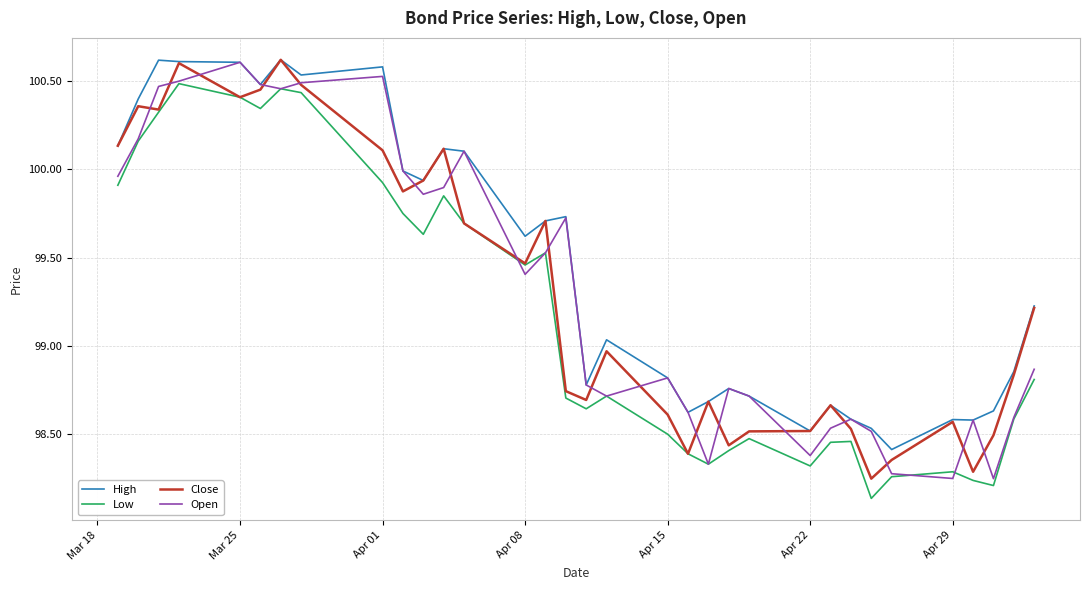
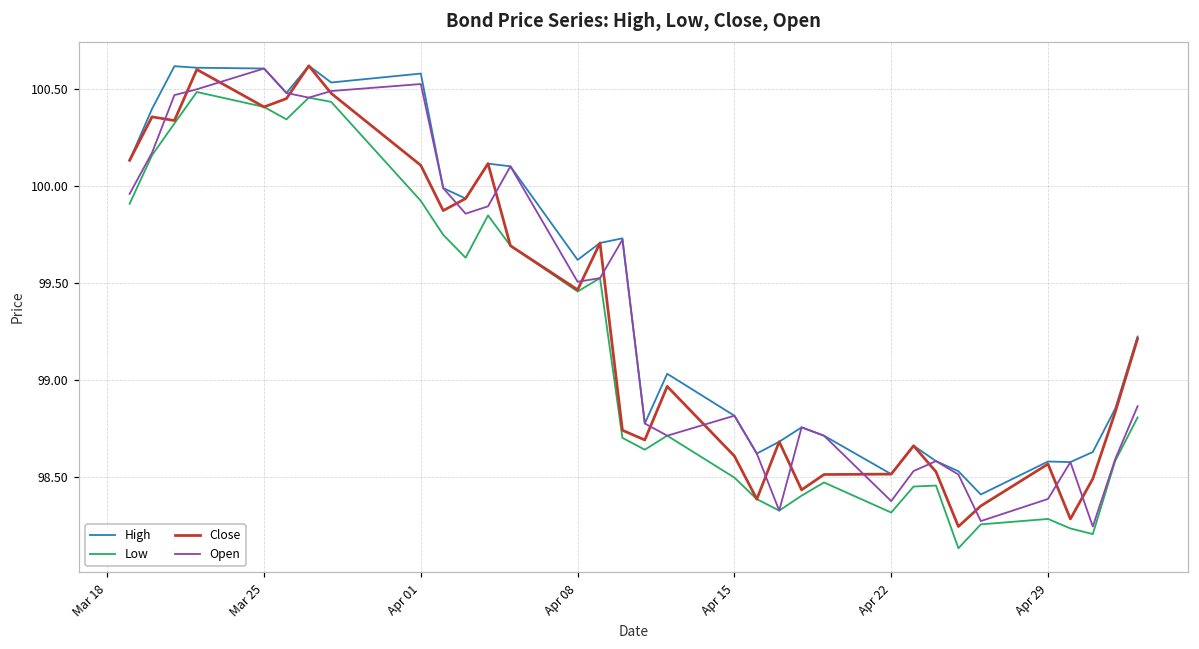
Open, Apr 08: 99.41 -> 99.51
Open, Apr 29: 98.25 -> 98.39
